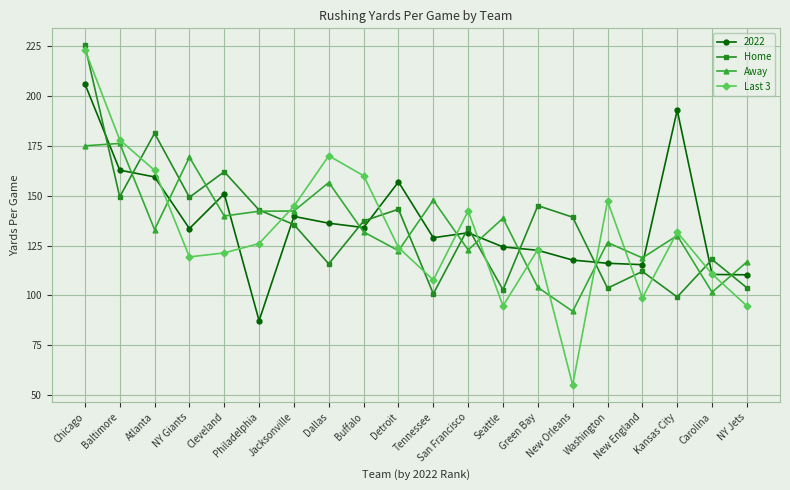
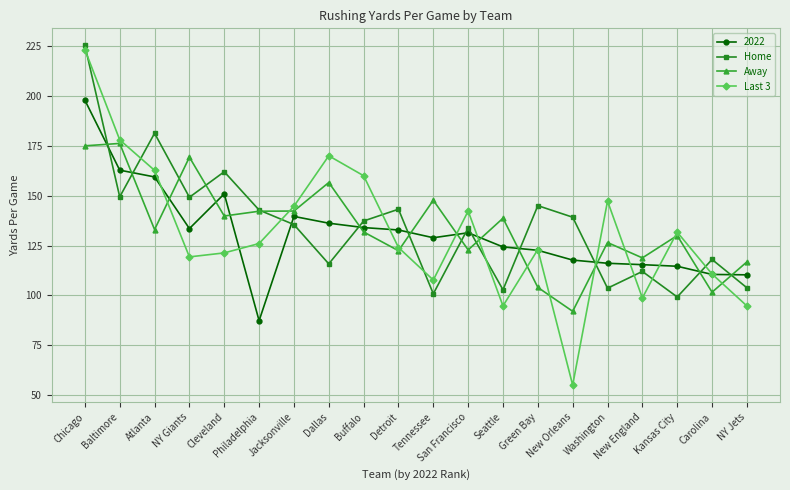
2022, Chicago: 206 -> 198
2022, Detroit: 157 -> 133
2022, Kansas City: 193 -> 115
